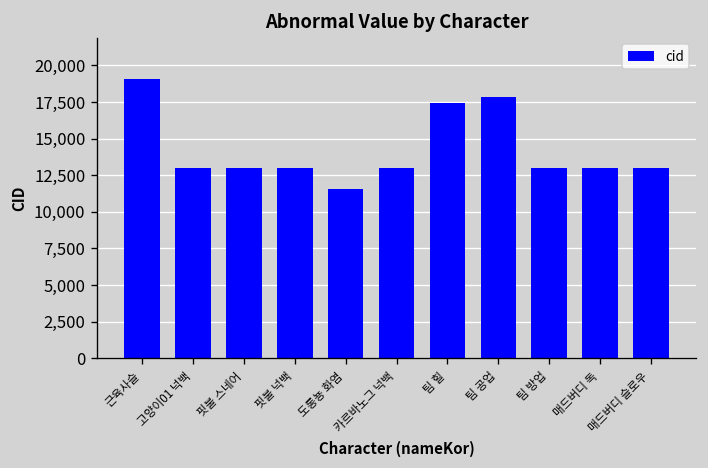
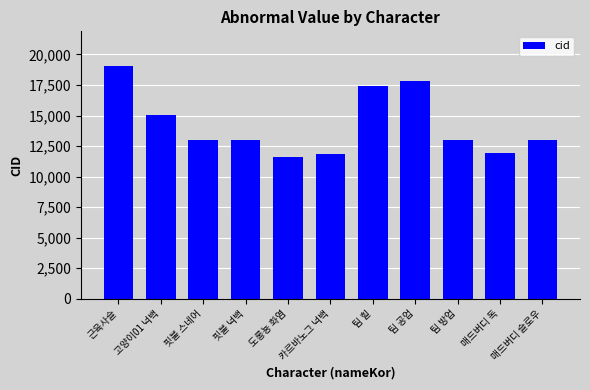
고양이01 넉백: 13,000 -> 15,000
카르바노그 넉백: 13,000 -> 11,900
매드버디 독: 13,000 -> 11,900
